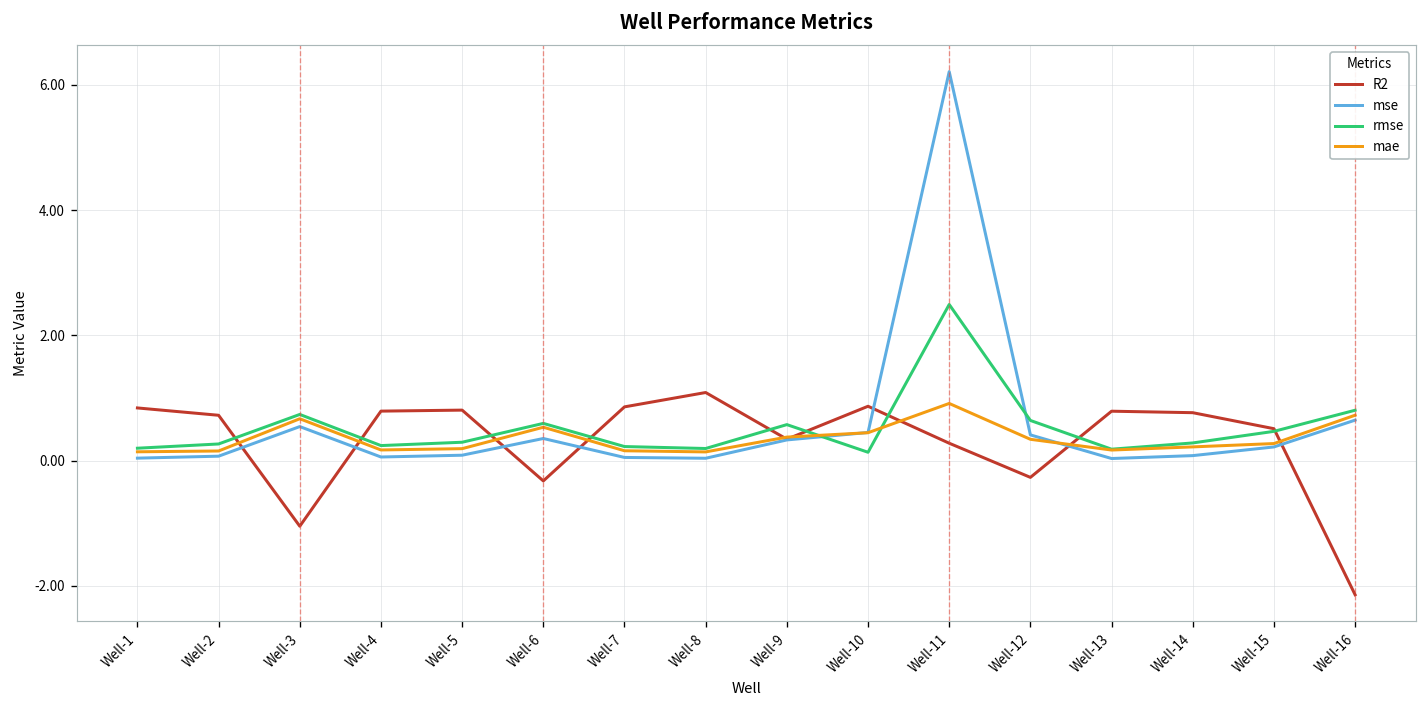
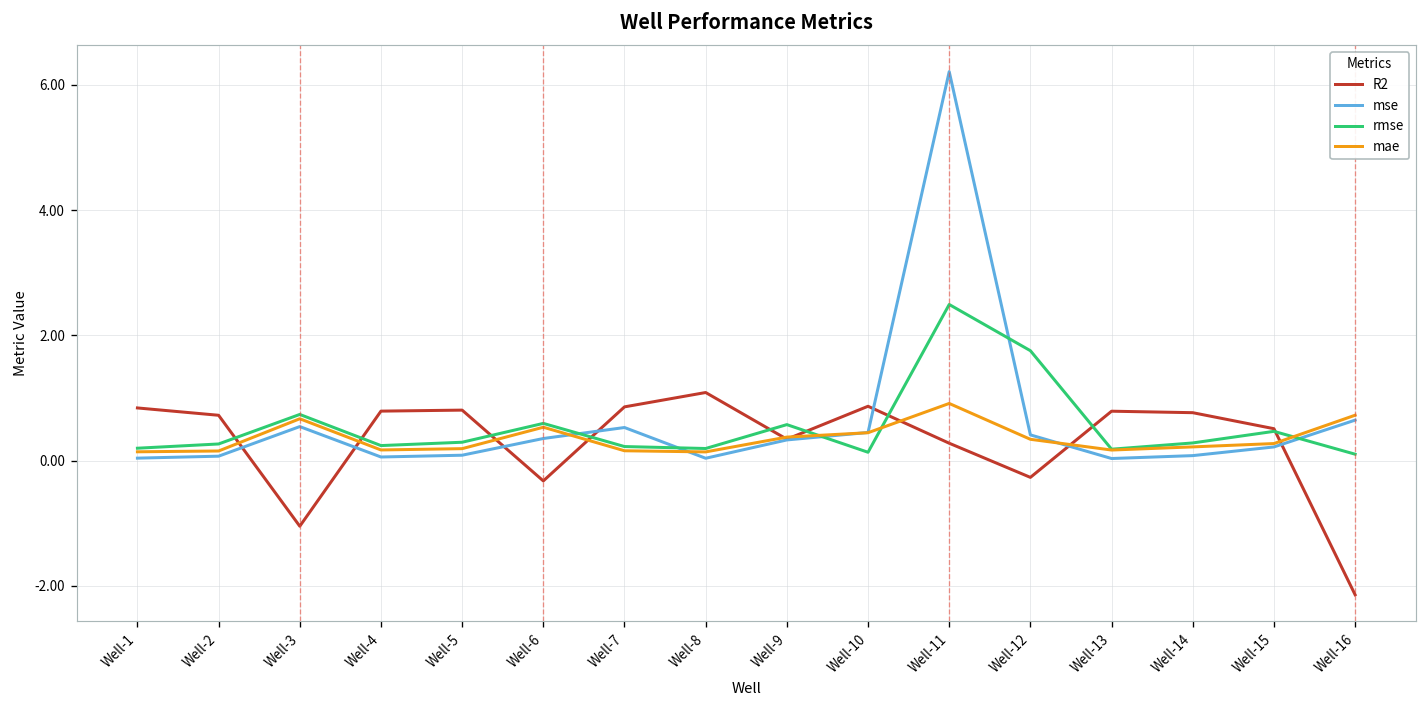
mse, Well-7: 0.1 -> 0.5
rmse, Well-12: 0.6 -> 1.8
rmse, Well-16: 0.8 -> 0.1
